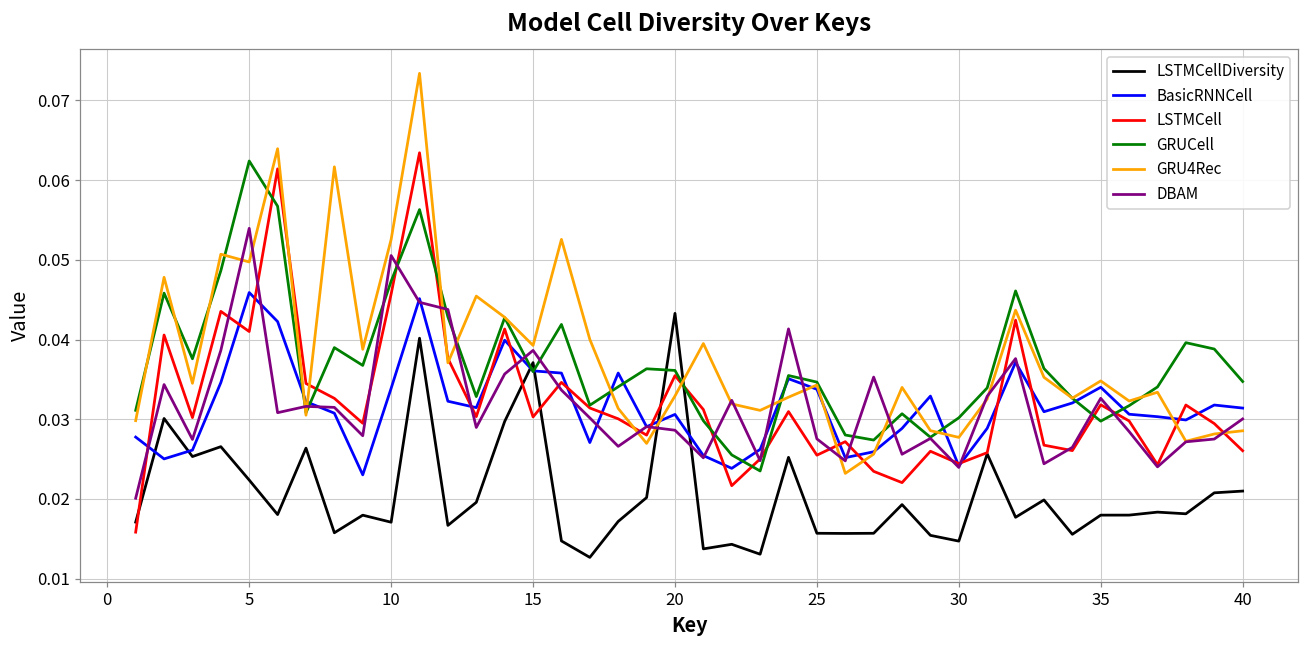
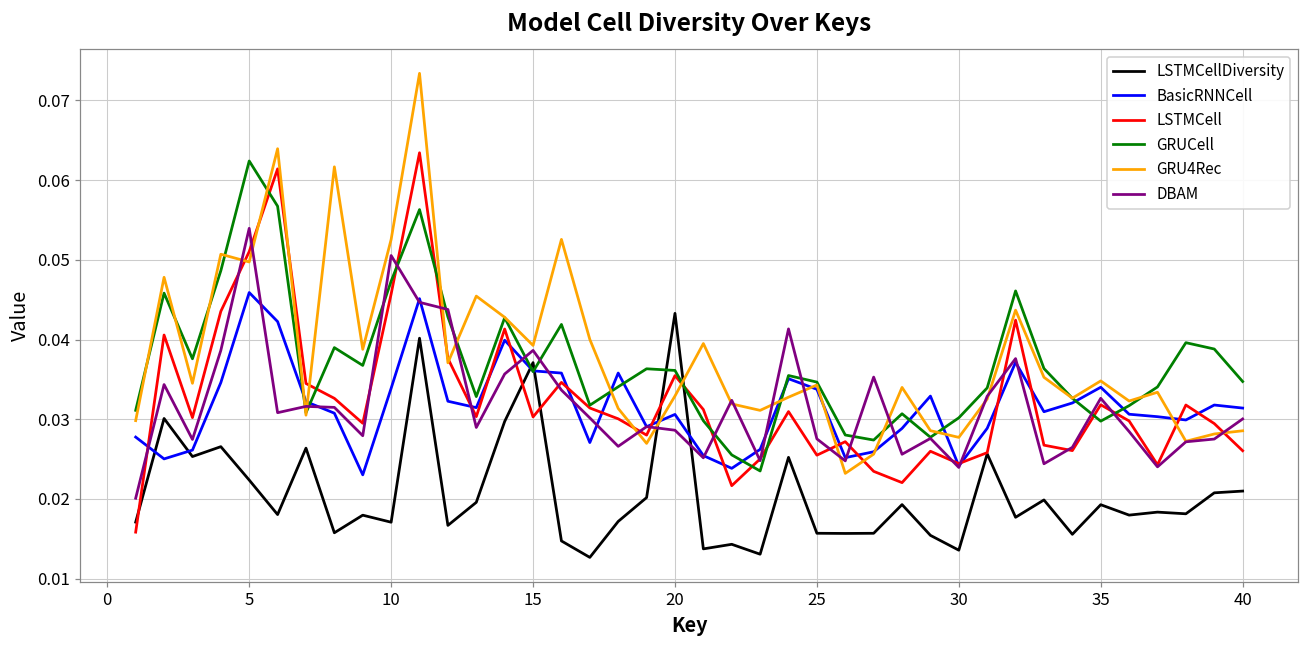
LSTMCell, 5: 0.041 -> 0.051
LSTMCellDiversity, 30: 0.015 -> 0.014
LSTMCellDiversity, 35: 0.018 -> 0.019
